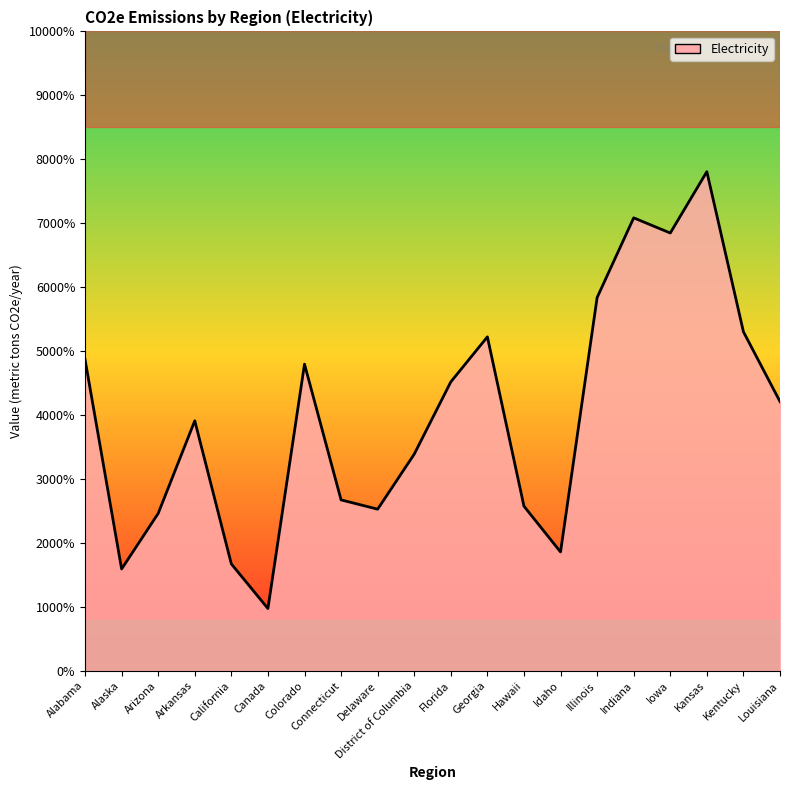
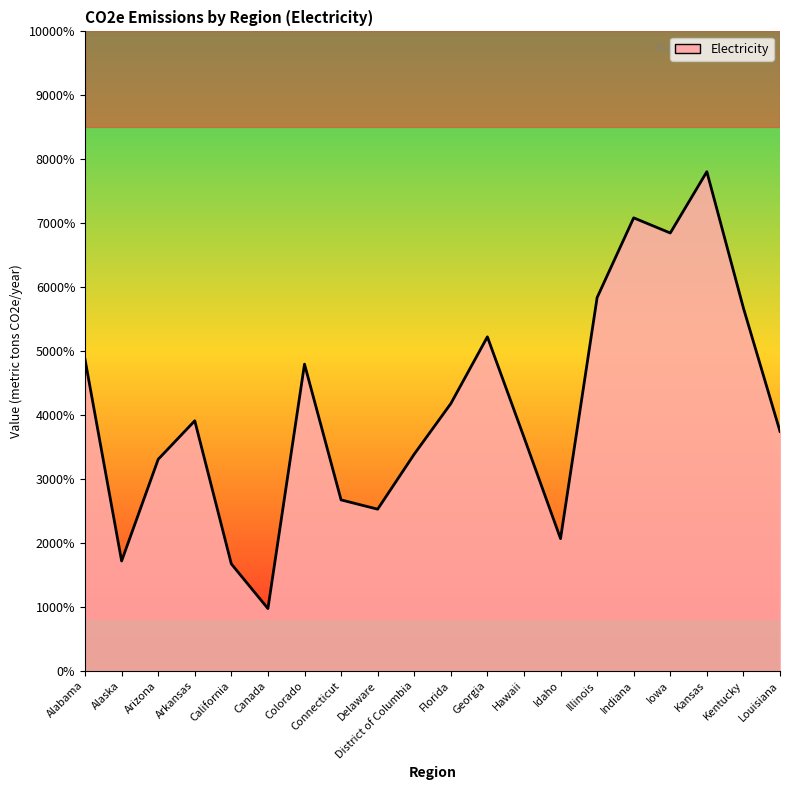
Alaska: 1600% -> 1700%
Arizona: 2500% -> 3300%
Florida: 4500% -> 4200%
Hawaii: 2600% -> 3700%
Idaho: 1900% -> 2100%
Kentucky: 5300% -> 5700%
Louisiana: 4200% -> 3700%
